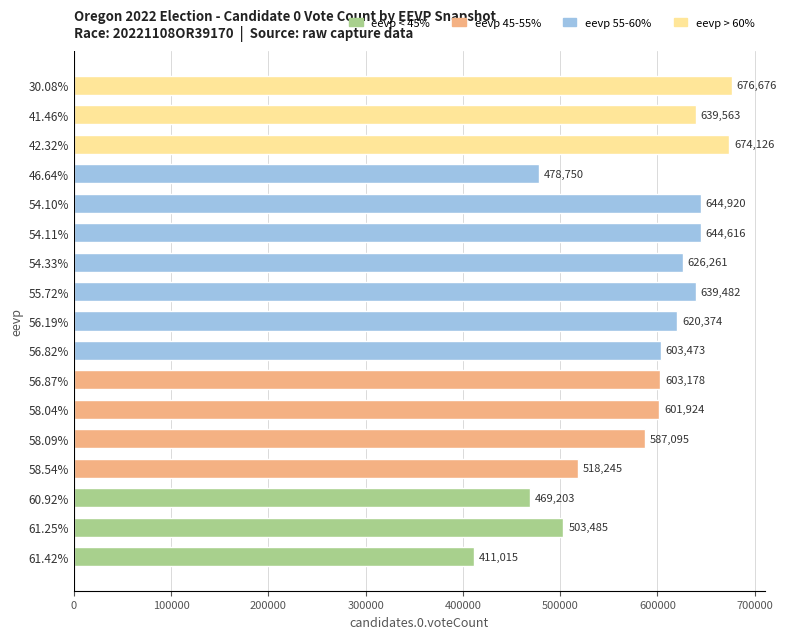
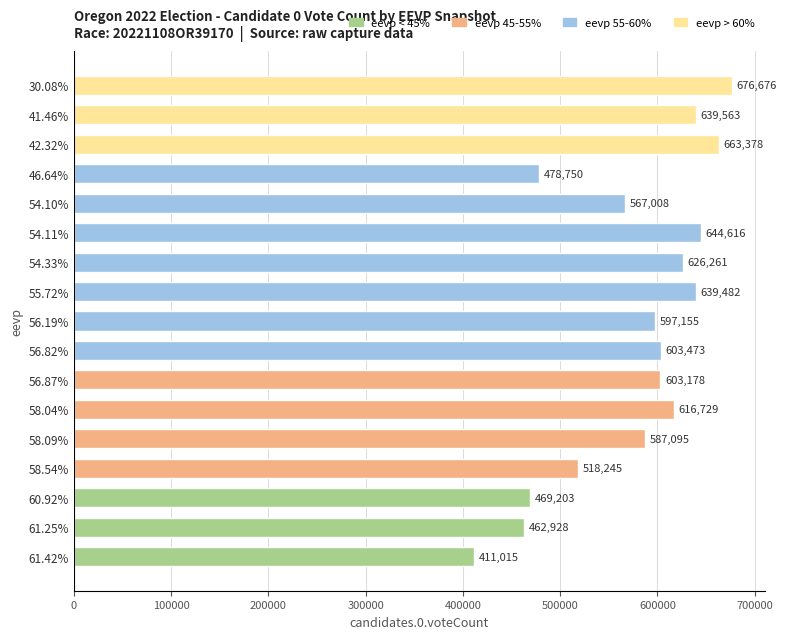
42.32%: 674,126 -> 663,378
54.10%: 644,920 -> 567,008
56.19%: 620,374 -> 597,155
58.04%: 601,924 -> 616,729
61.25%: 503,485 -> 462,928
